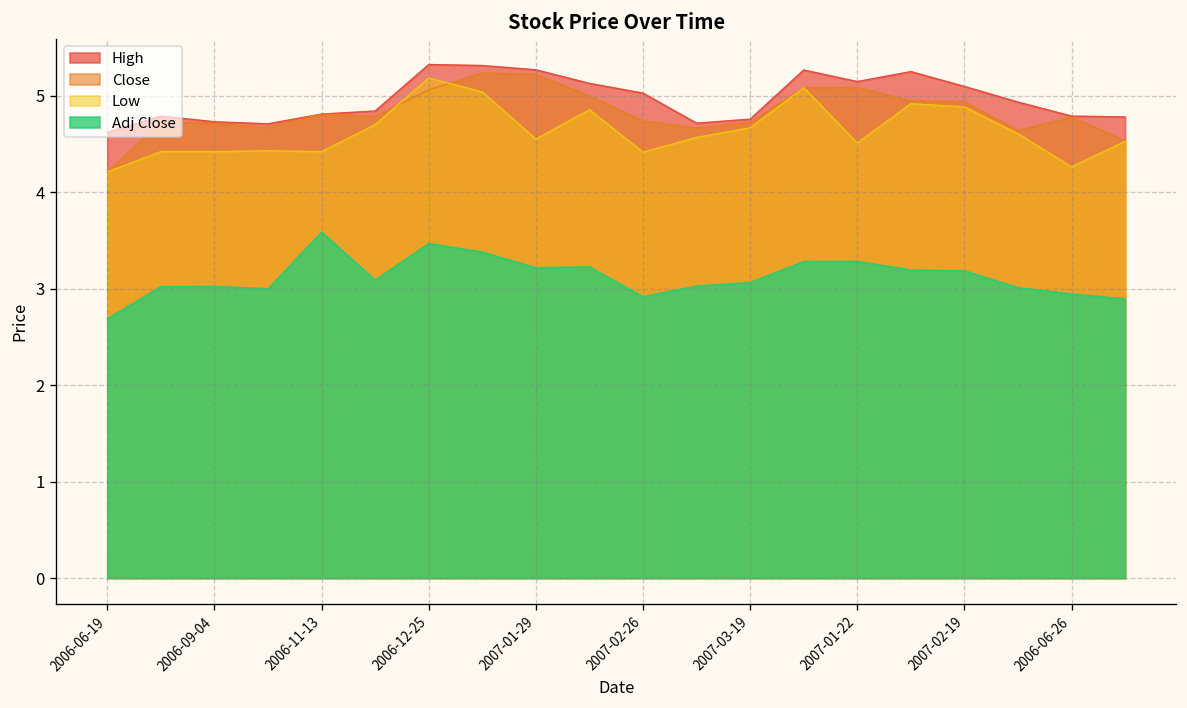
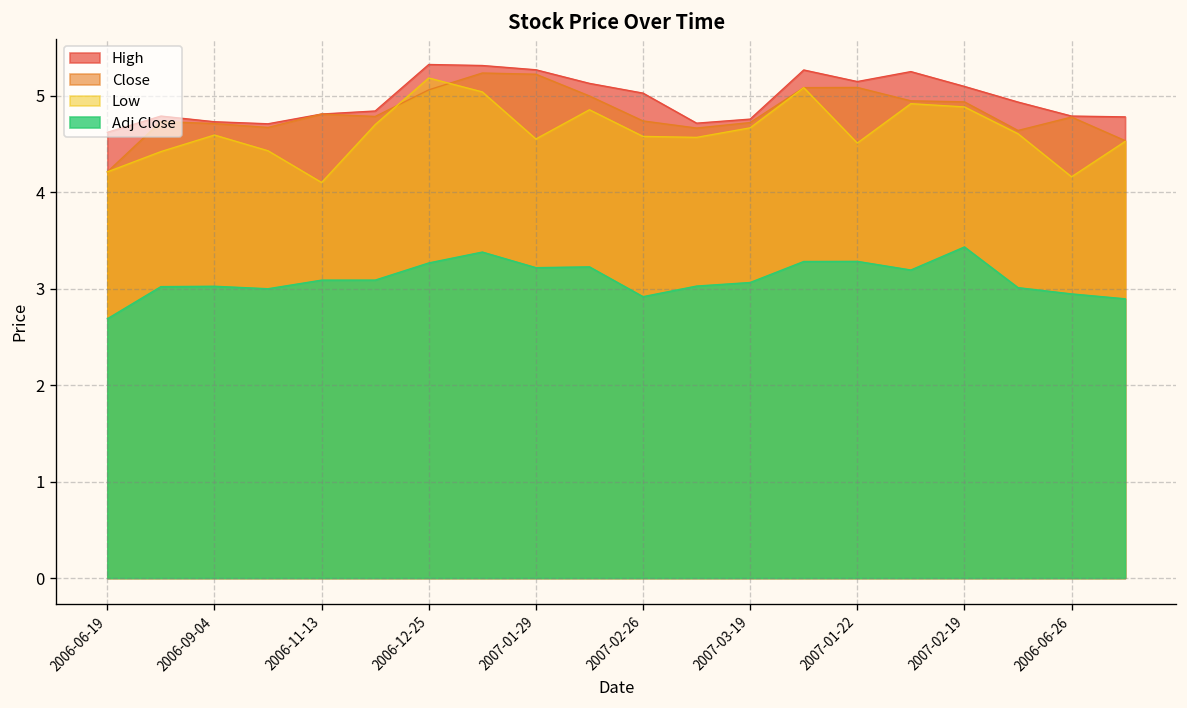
Low, 2006-09-04: 4.4 -> 4.6
Low, 2006-11-13: 4.4 -> 4.1
Adj Close, 2006-11-13: 3.6 -> 3.1
Adj Close, 2006-12-25: 3.5 -> 3.3
Low, 2007-02-26: 4.4 -> 4.6
Adj Close, 2007-02-19: 3.2 -> 3.4
Low, 2006-06-26: 4.3 -> 4.2
